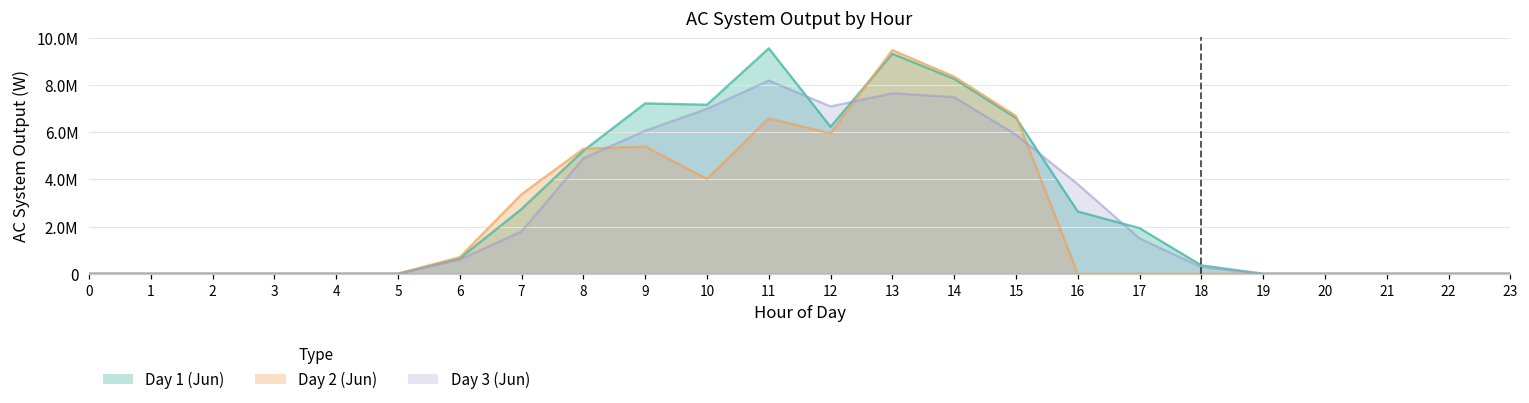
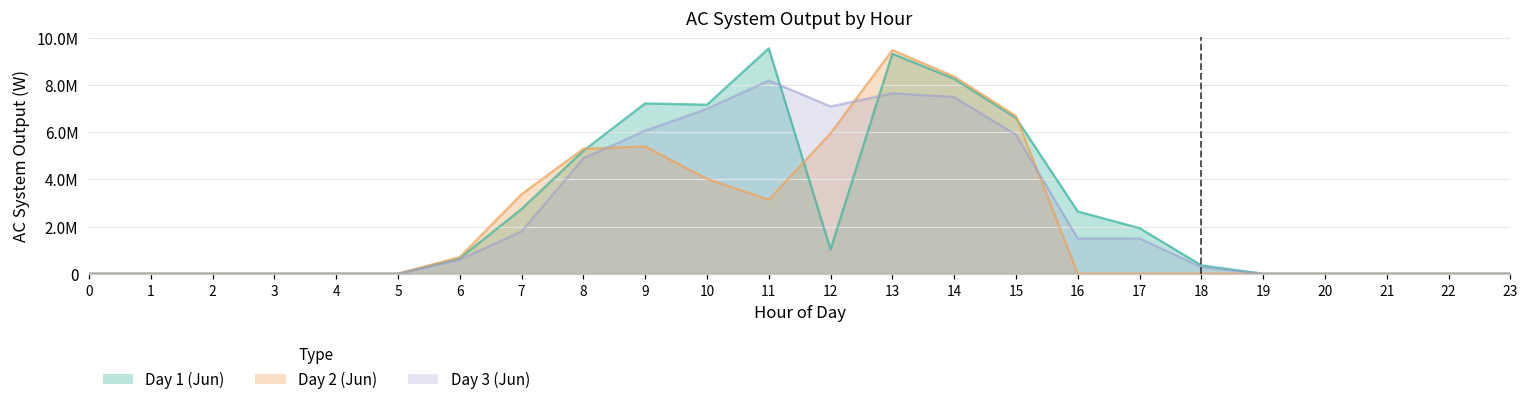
Day 2 (Jun), 11: 6600000 -> 3100000
Day 1 (Jun), 12: 6200000 -> 1000000
Day 3 (Jun), 16: 3800000 -> 1500000
